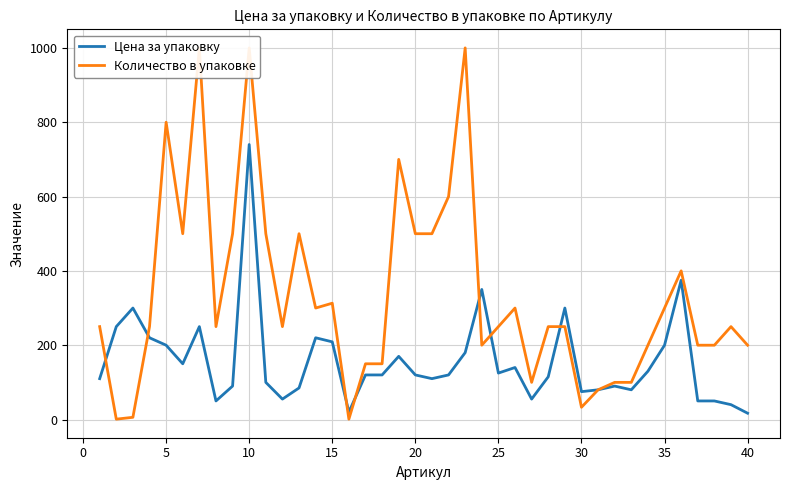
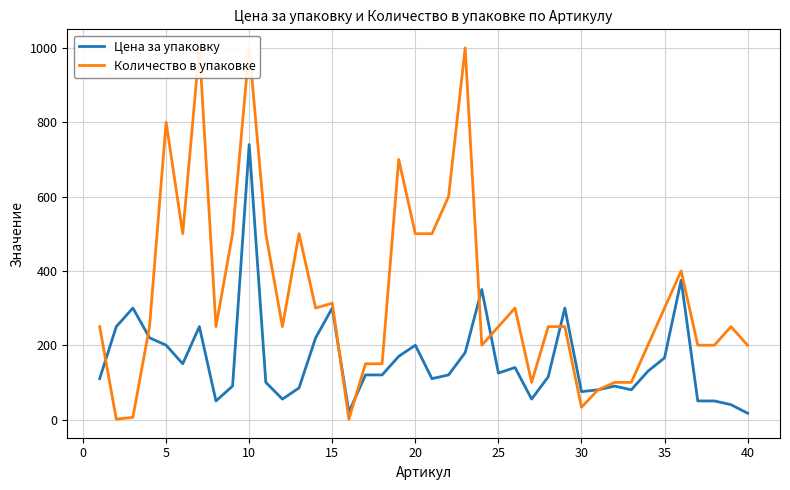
Цена за упаковку, 15: 210 -> 300
Цена за упаковку, 20: 120 -> 200
Цена за упаковку, 35: 200 -> 170
